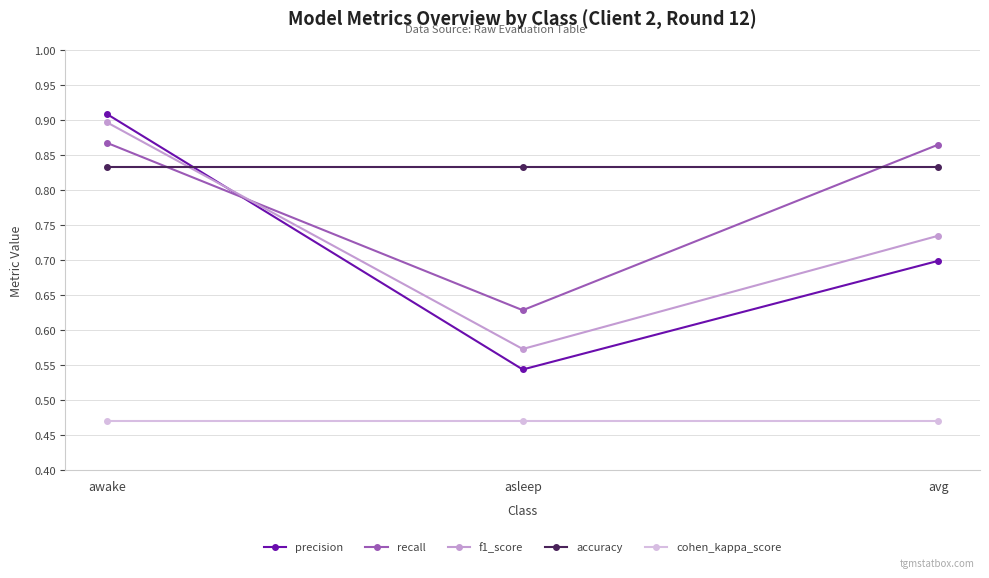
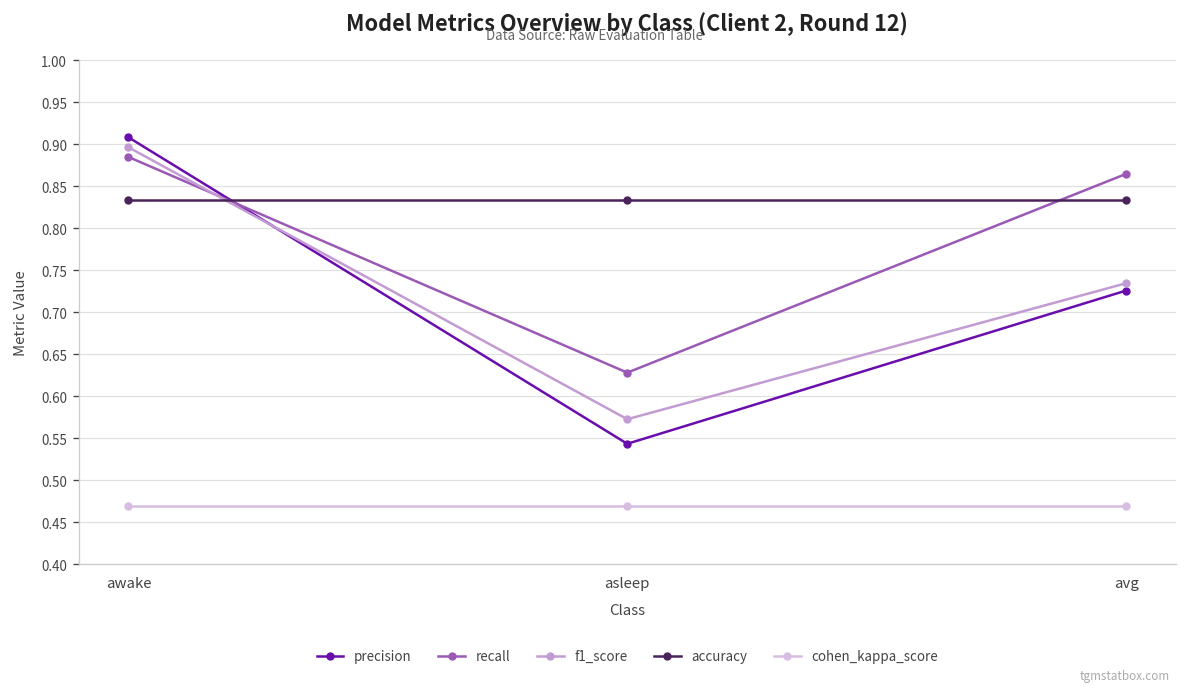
recall, awake: 0.87 -> 0.89
precision, avg: 0.70 -> 0.73
